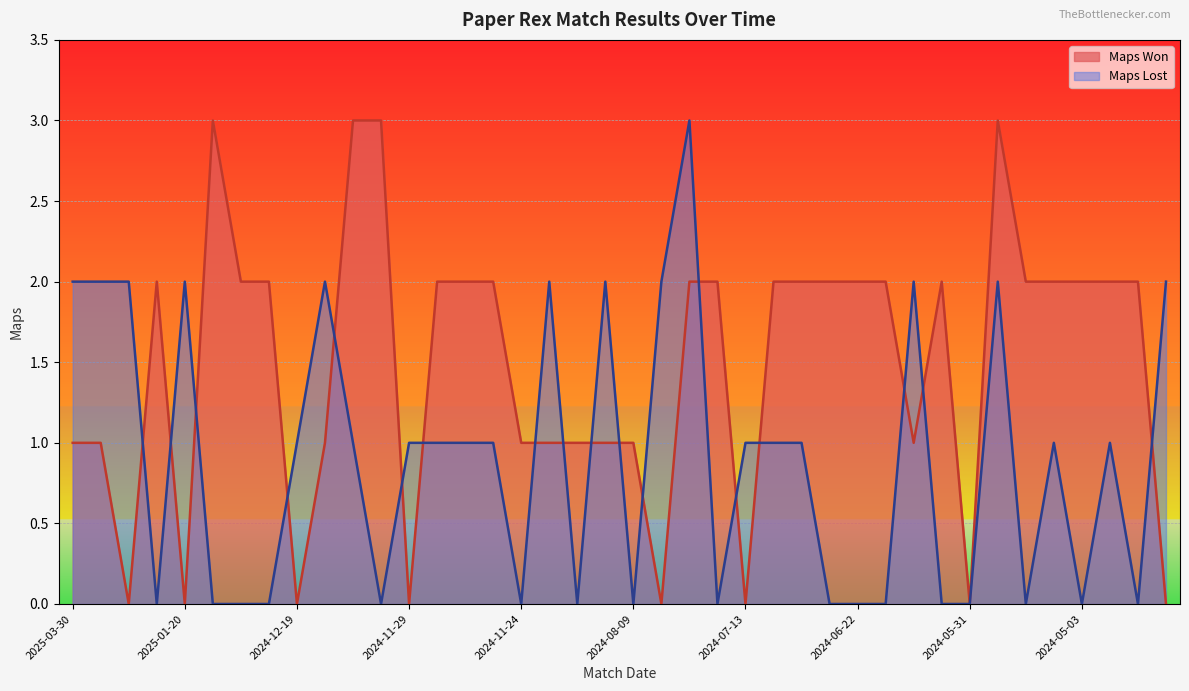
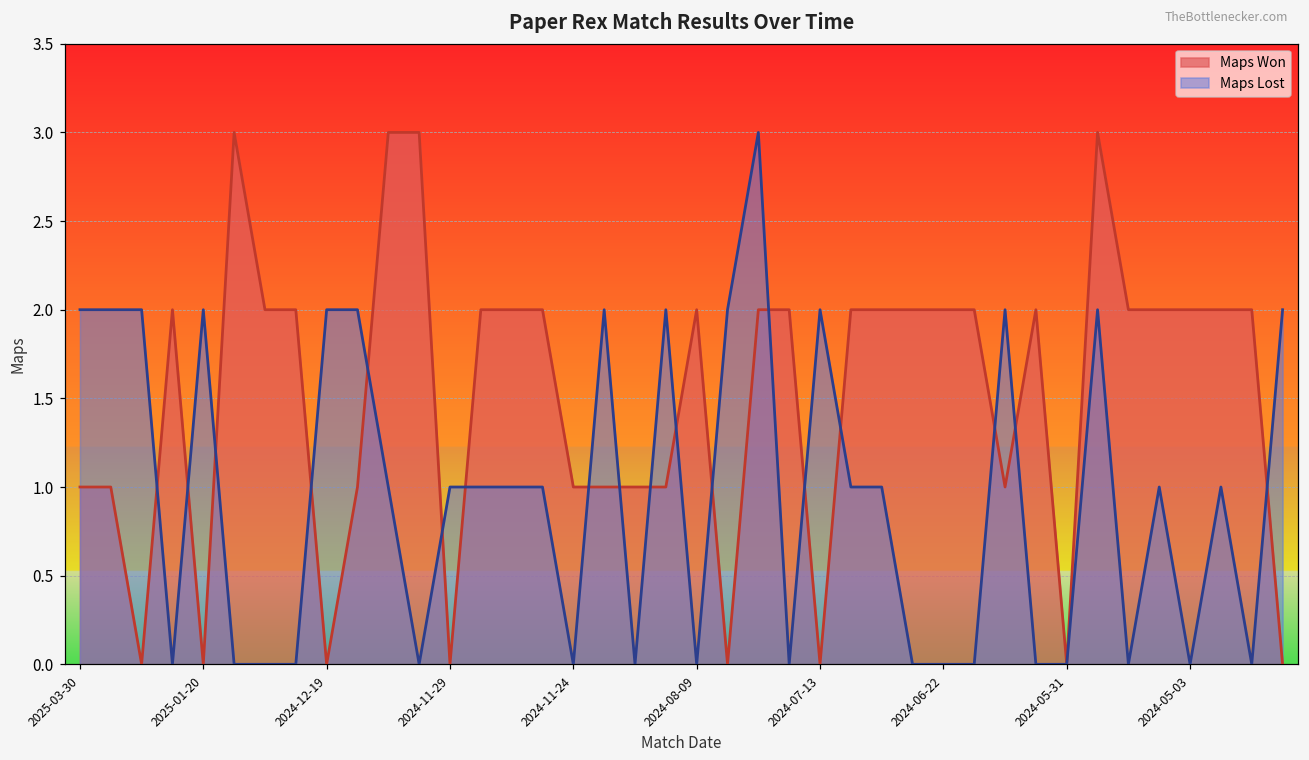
Maps Lost, 2024-12-19: 1 -> 2
Maps Won, 2024-08-09: 1 -> 2
Maps Lost, 2024-07-13: 1 -> 2
